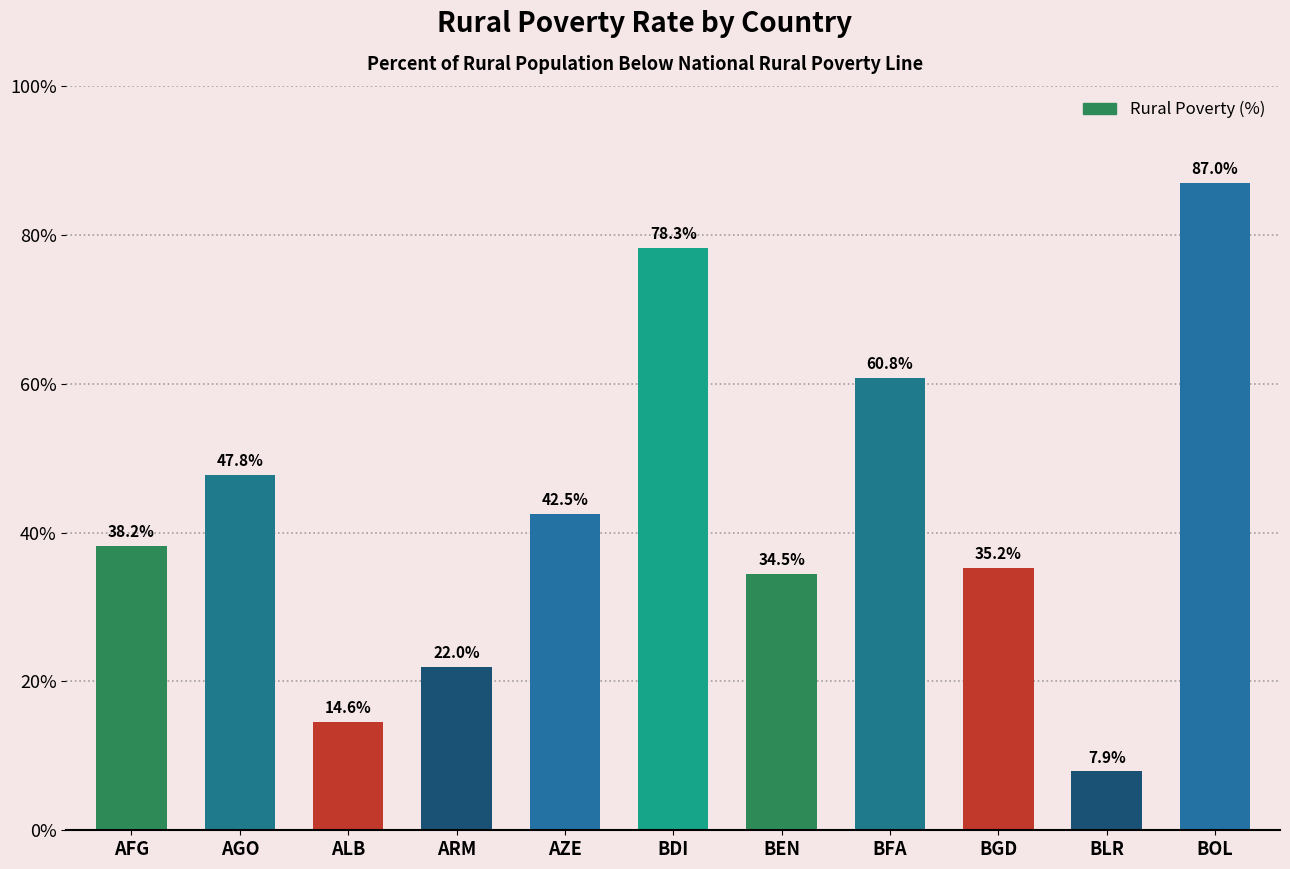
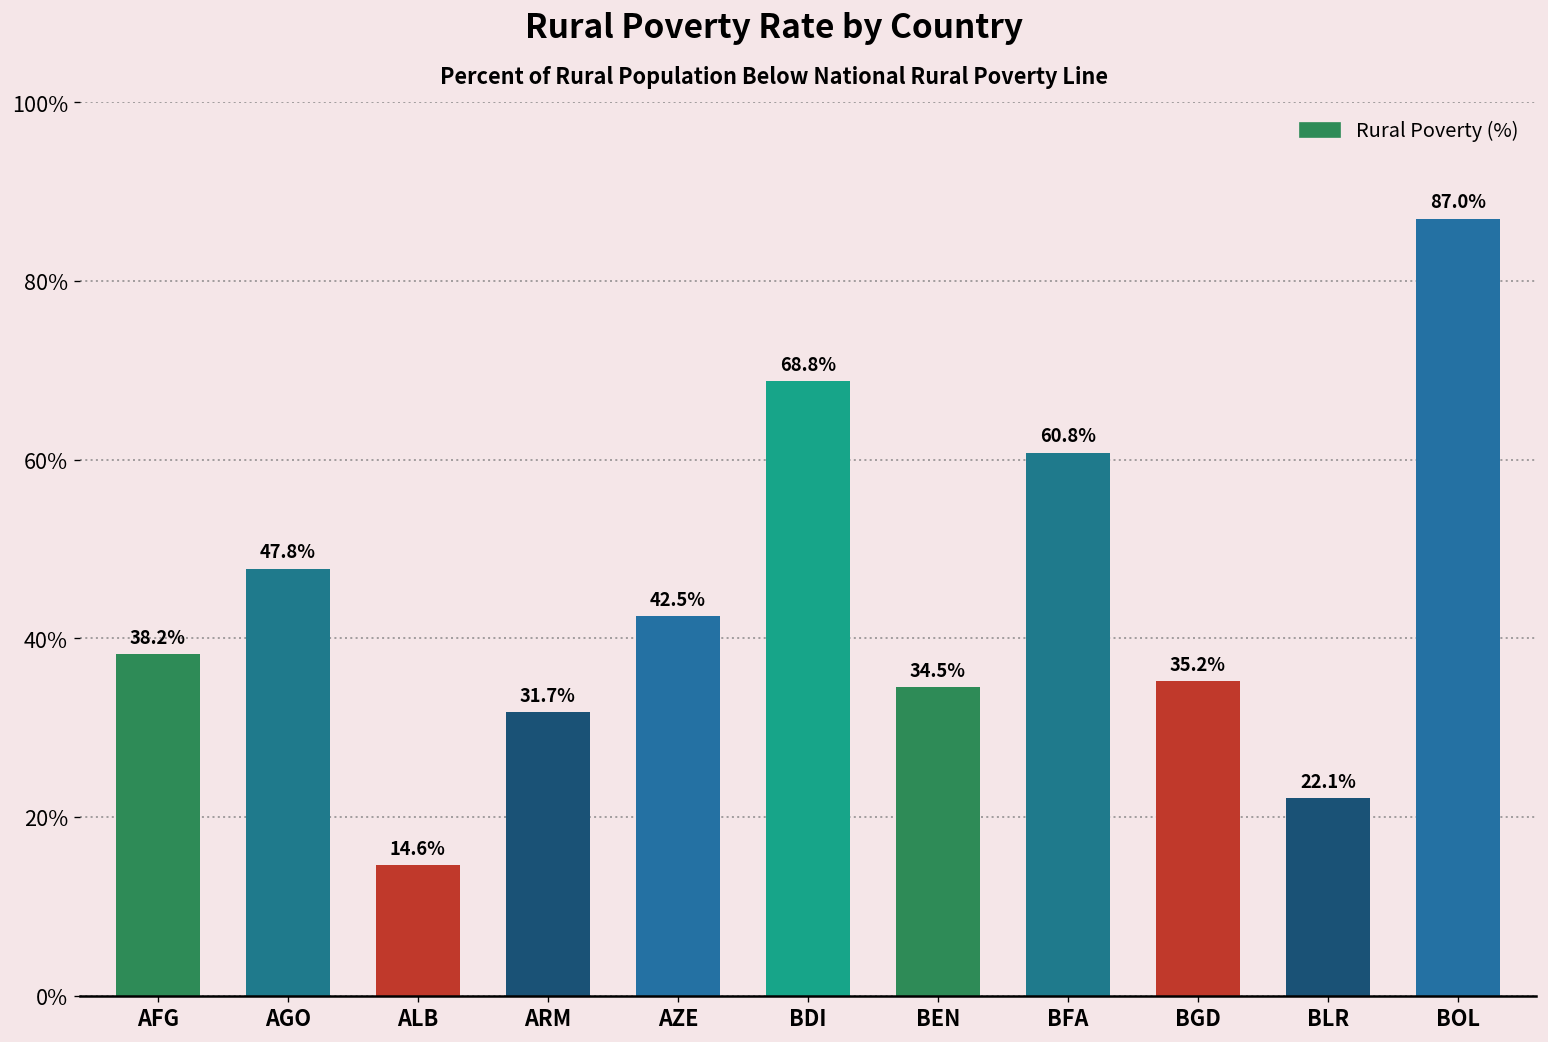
ARM: 22.0% -> 31.7%
BDI: 78.3% -> 68.8%
BLR: 7.9% -> 22.1%
